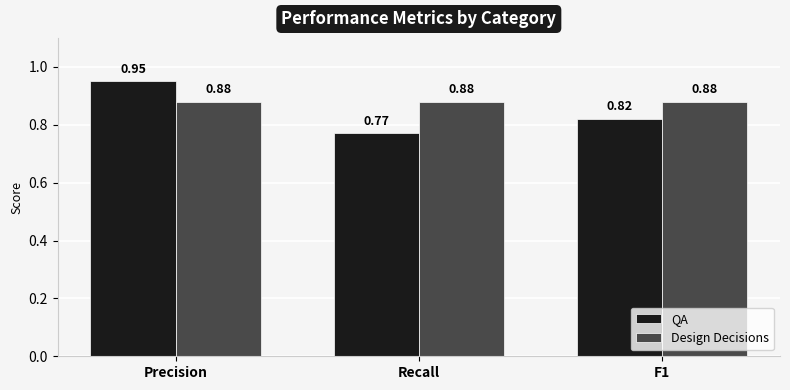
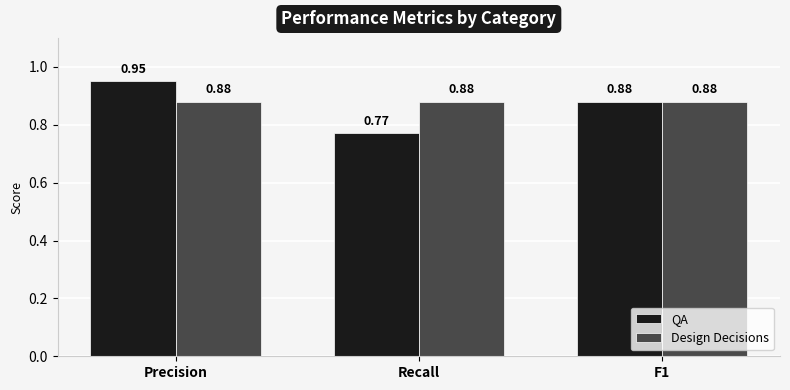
QA, F1: 0.82 -> 0.88
